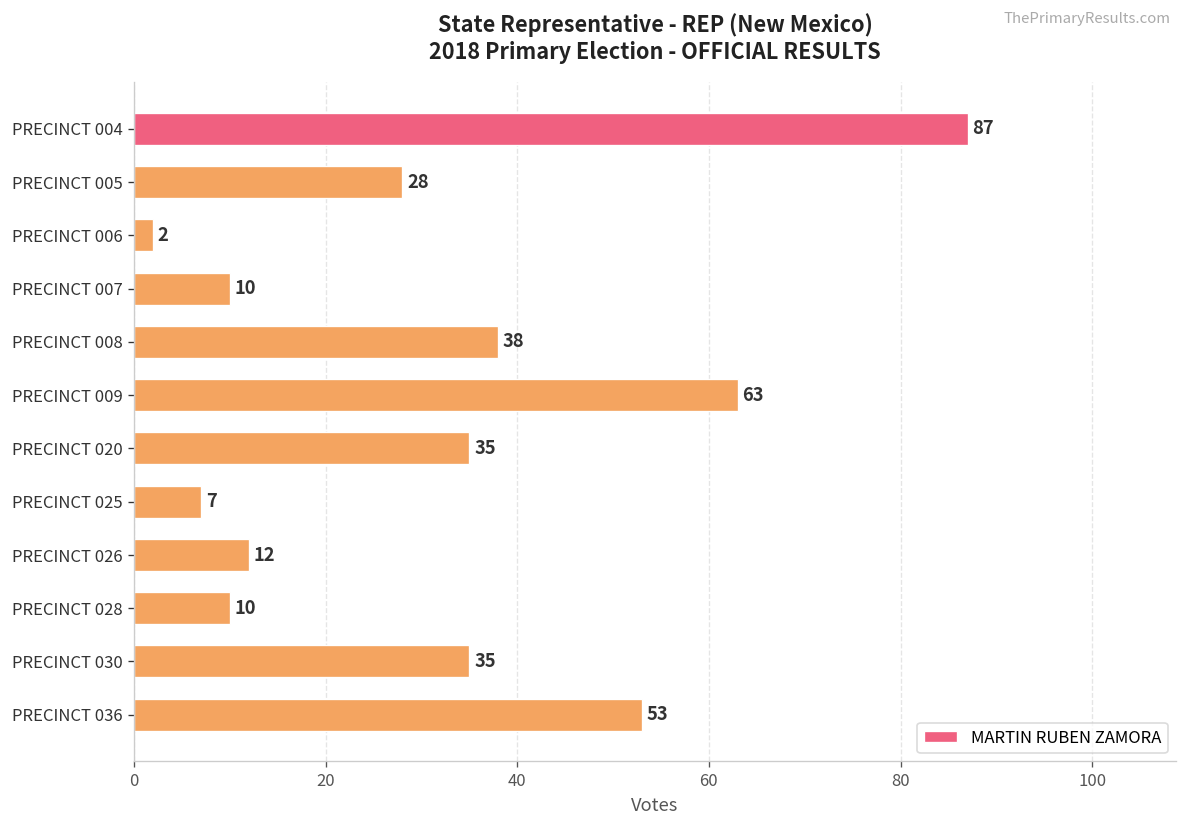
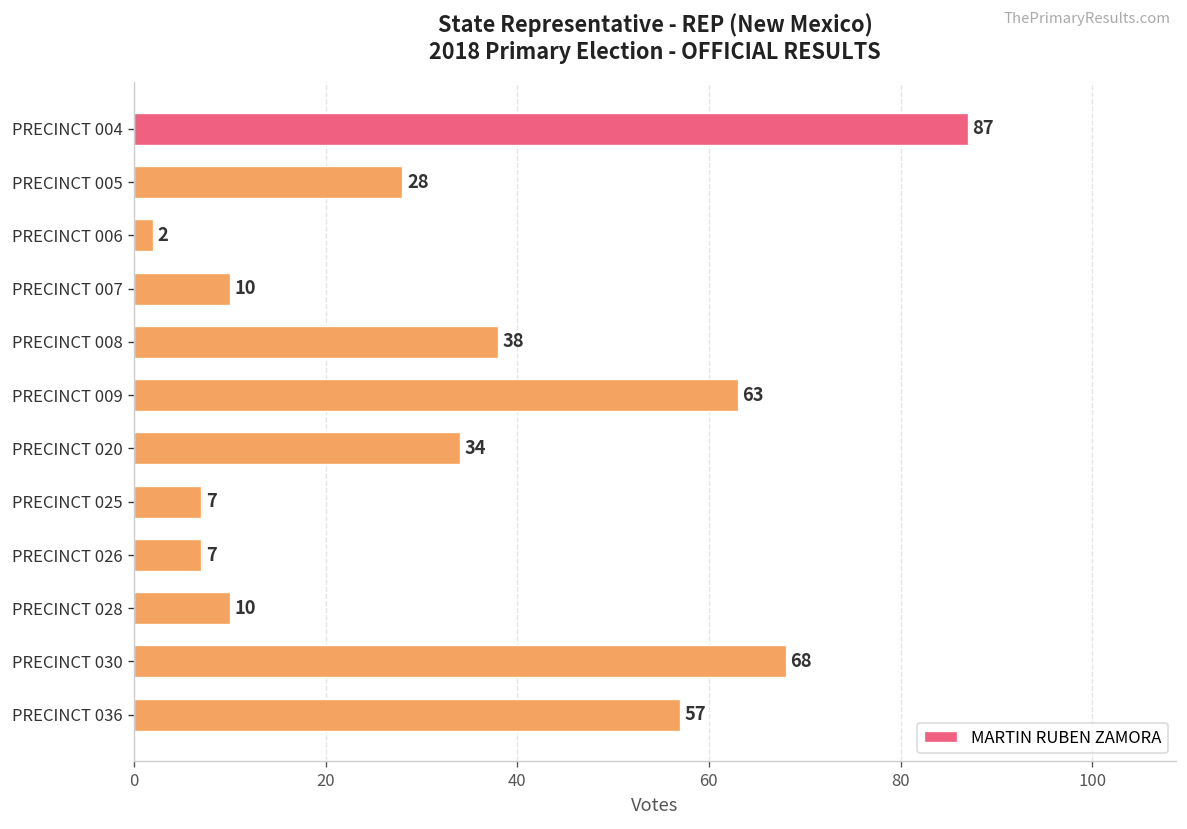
PRECINCT 020: 35 -> 34
PRECINCT 026: 12 -> 7
PRECINCT 030: 35 -> 68
PRECINCT 036: 53 -> 57
